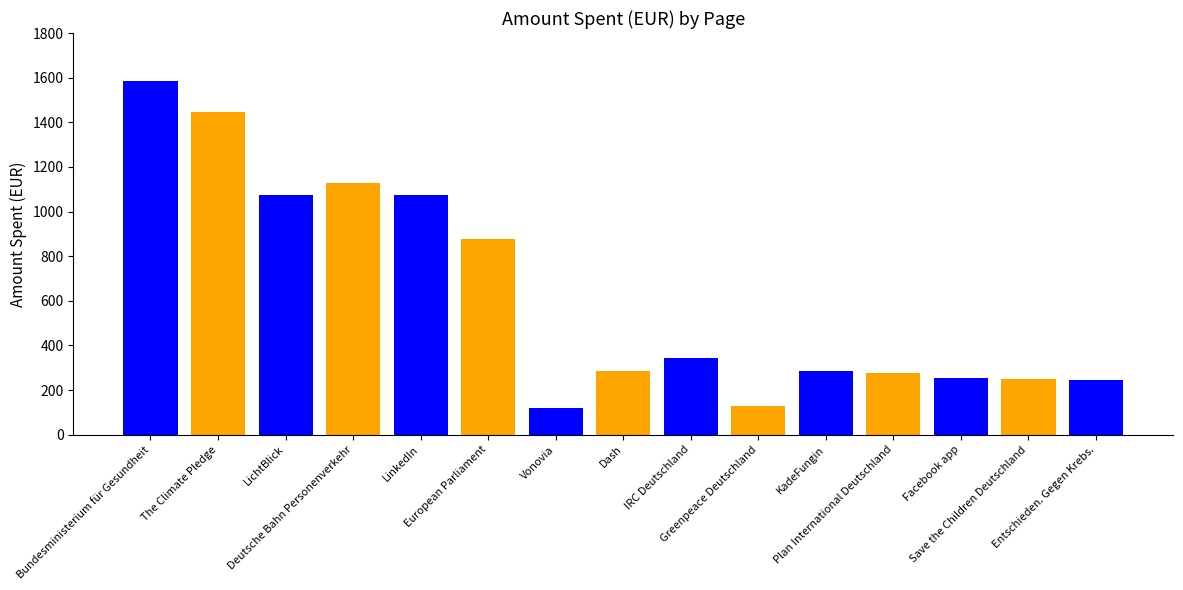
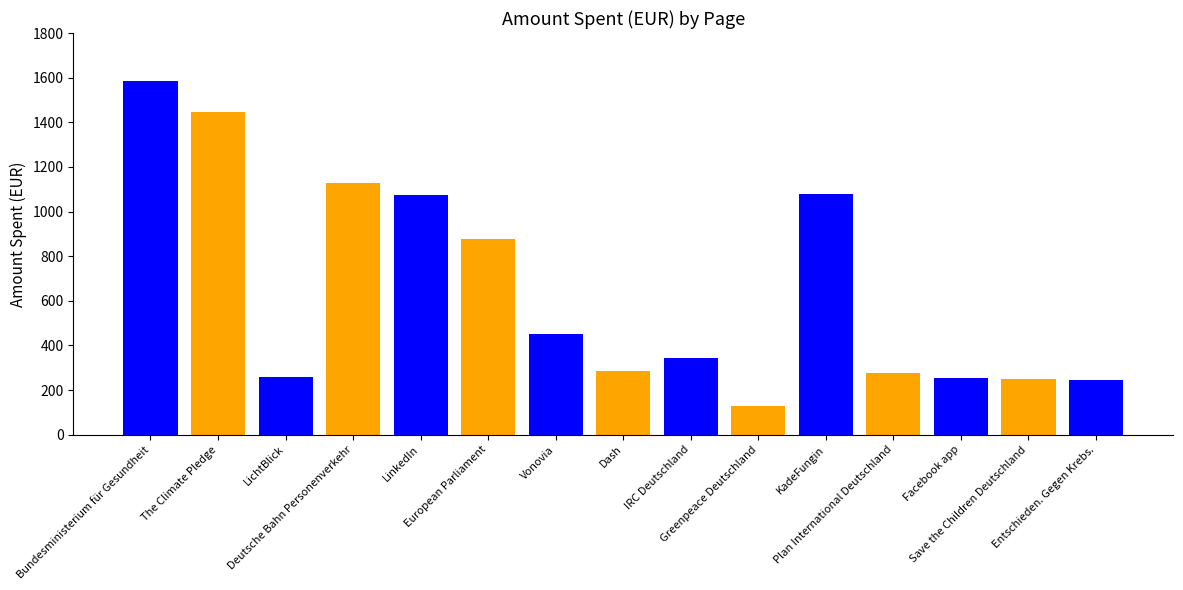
LichtBlick: 1080 -> 260
Vonovia: 120 -> 450
KadeFungin: 290 -> 1080
